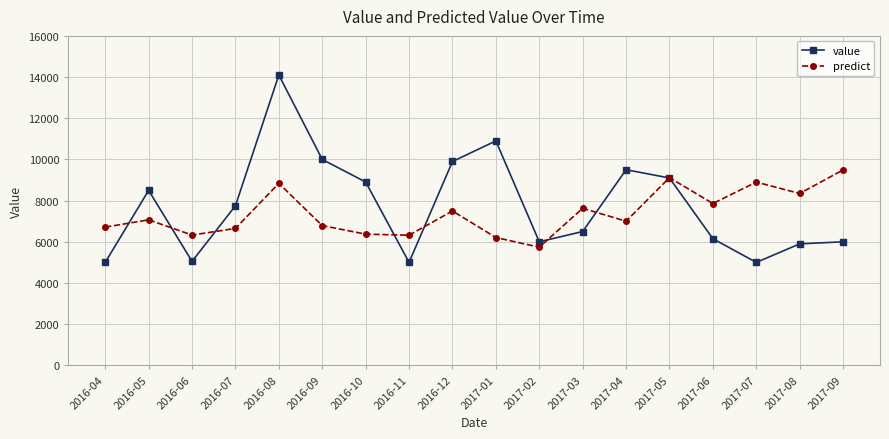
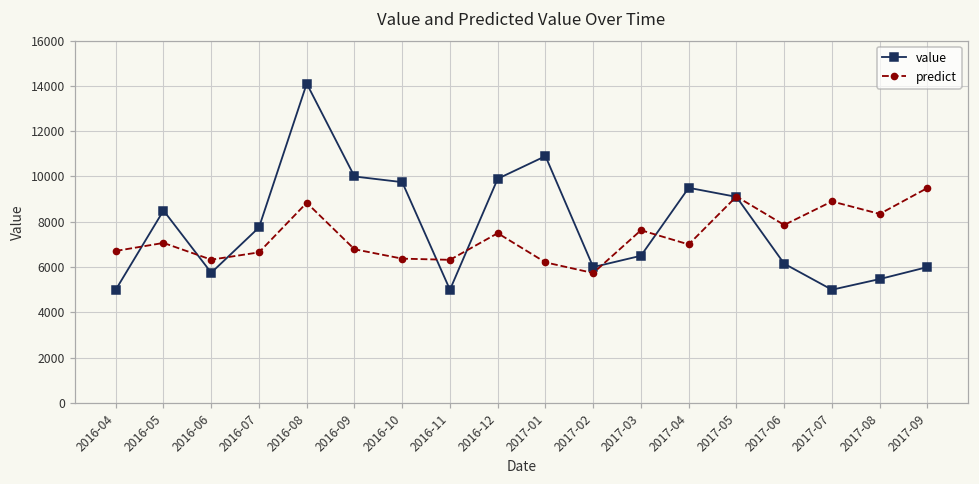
value, 2016-06: 5100 -> 5800
value, 2016-10: 8900 -> 9800
value, 2017-08: 5900 -> 5500
